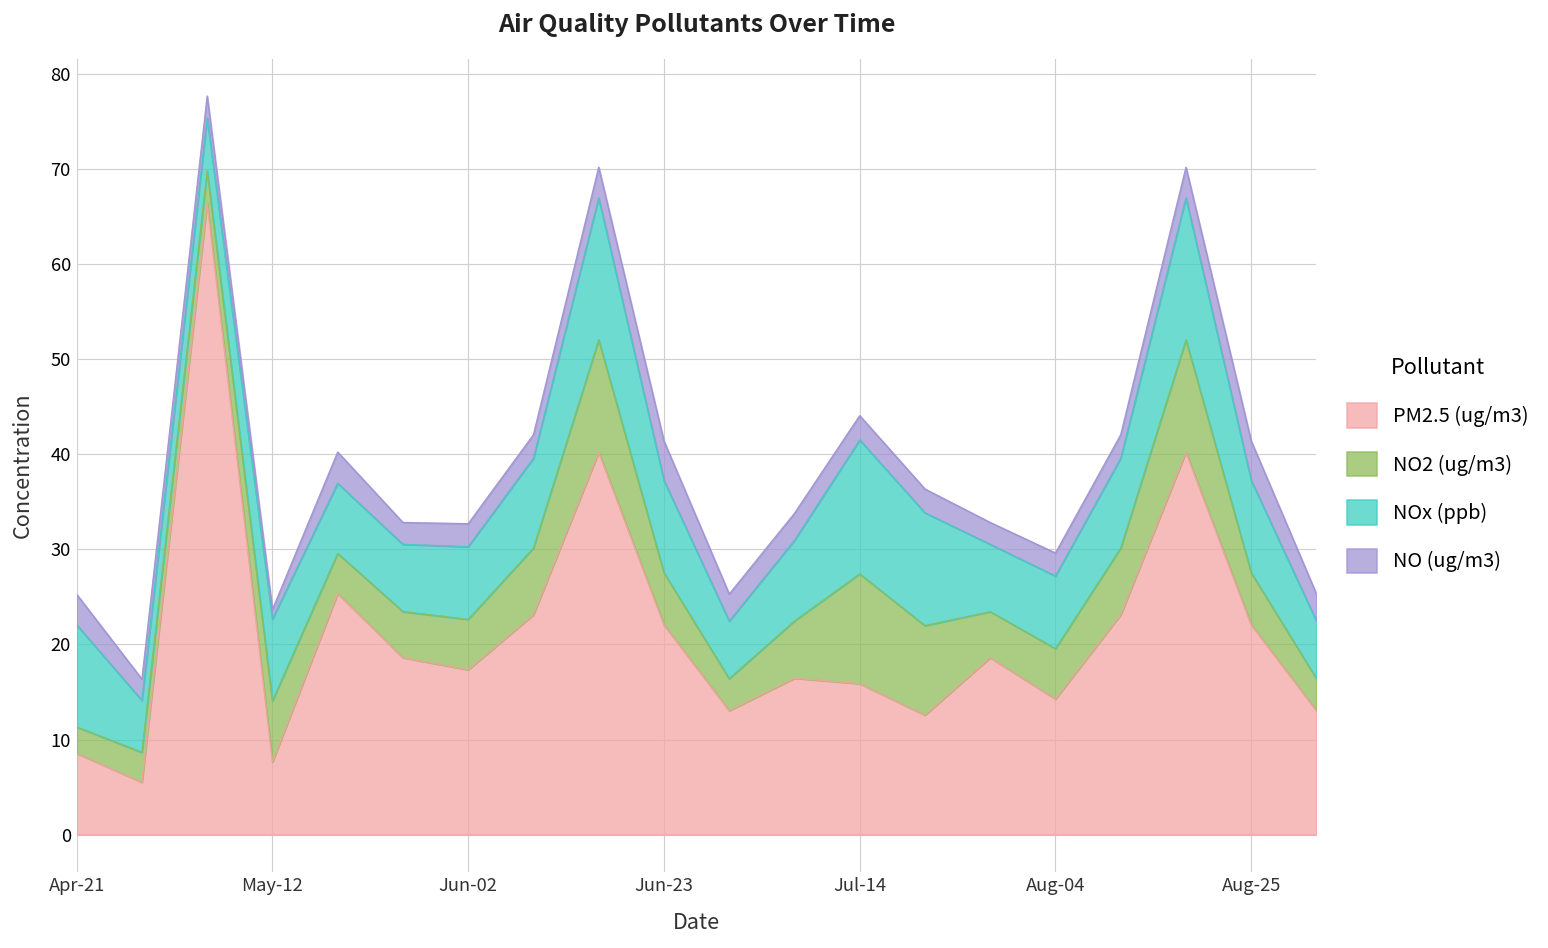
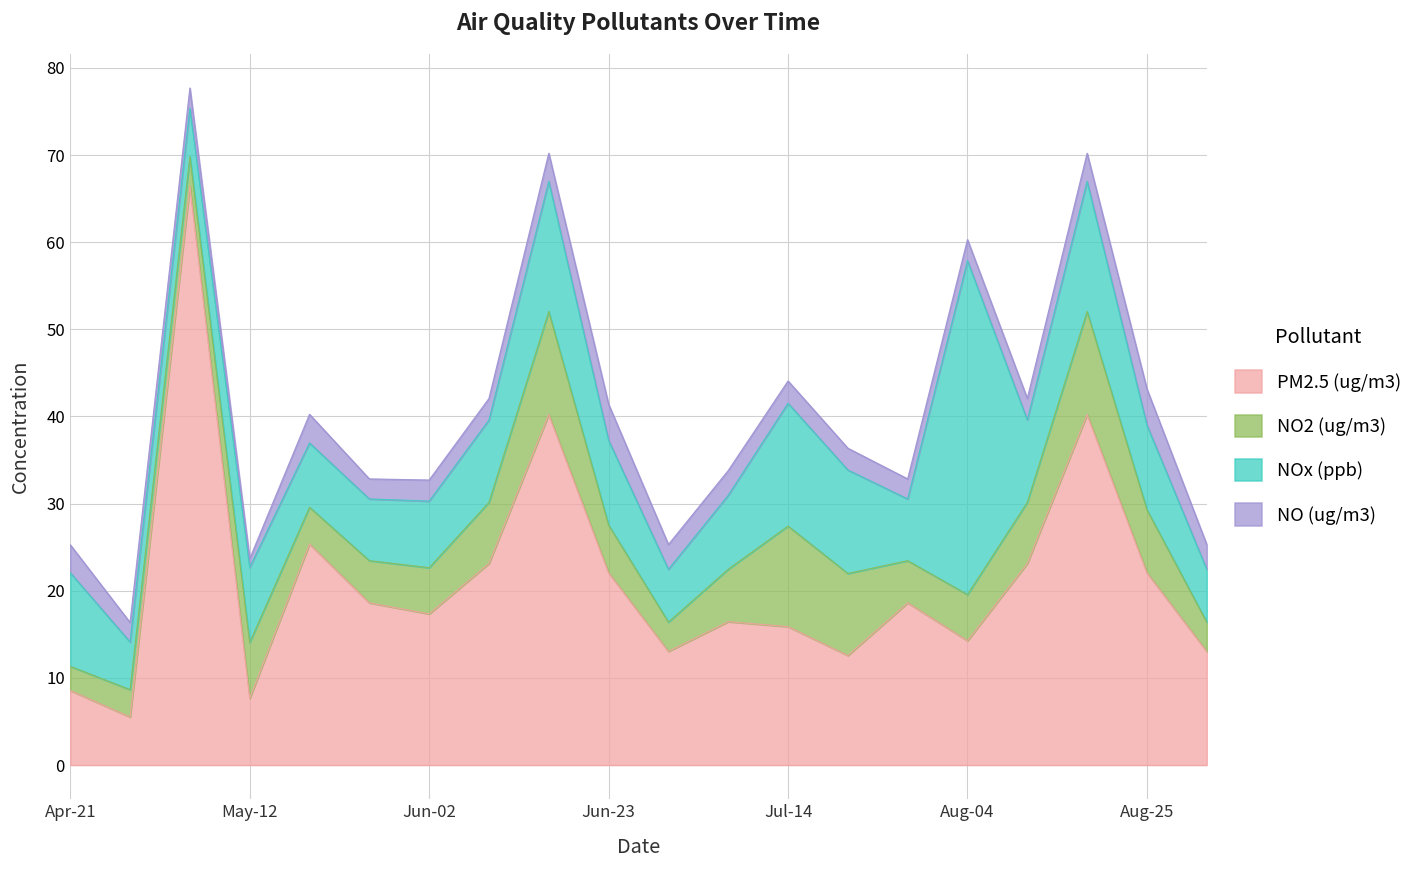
NOx (ppb), Aug-04: 8 -> 38
NO2 (ug/m3), Aug-25: 5 -> 7
